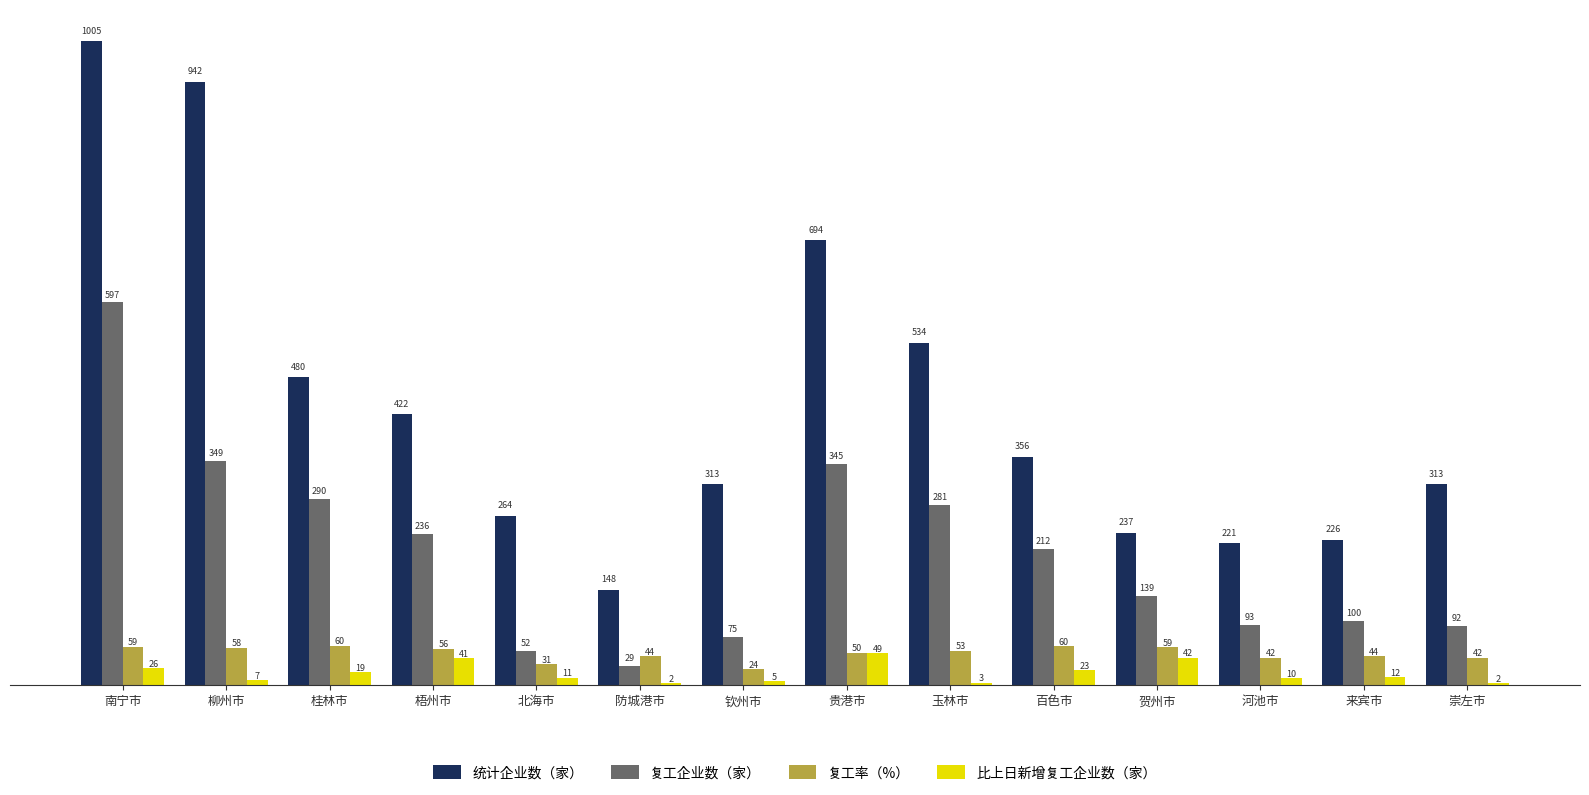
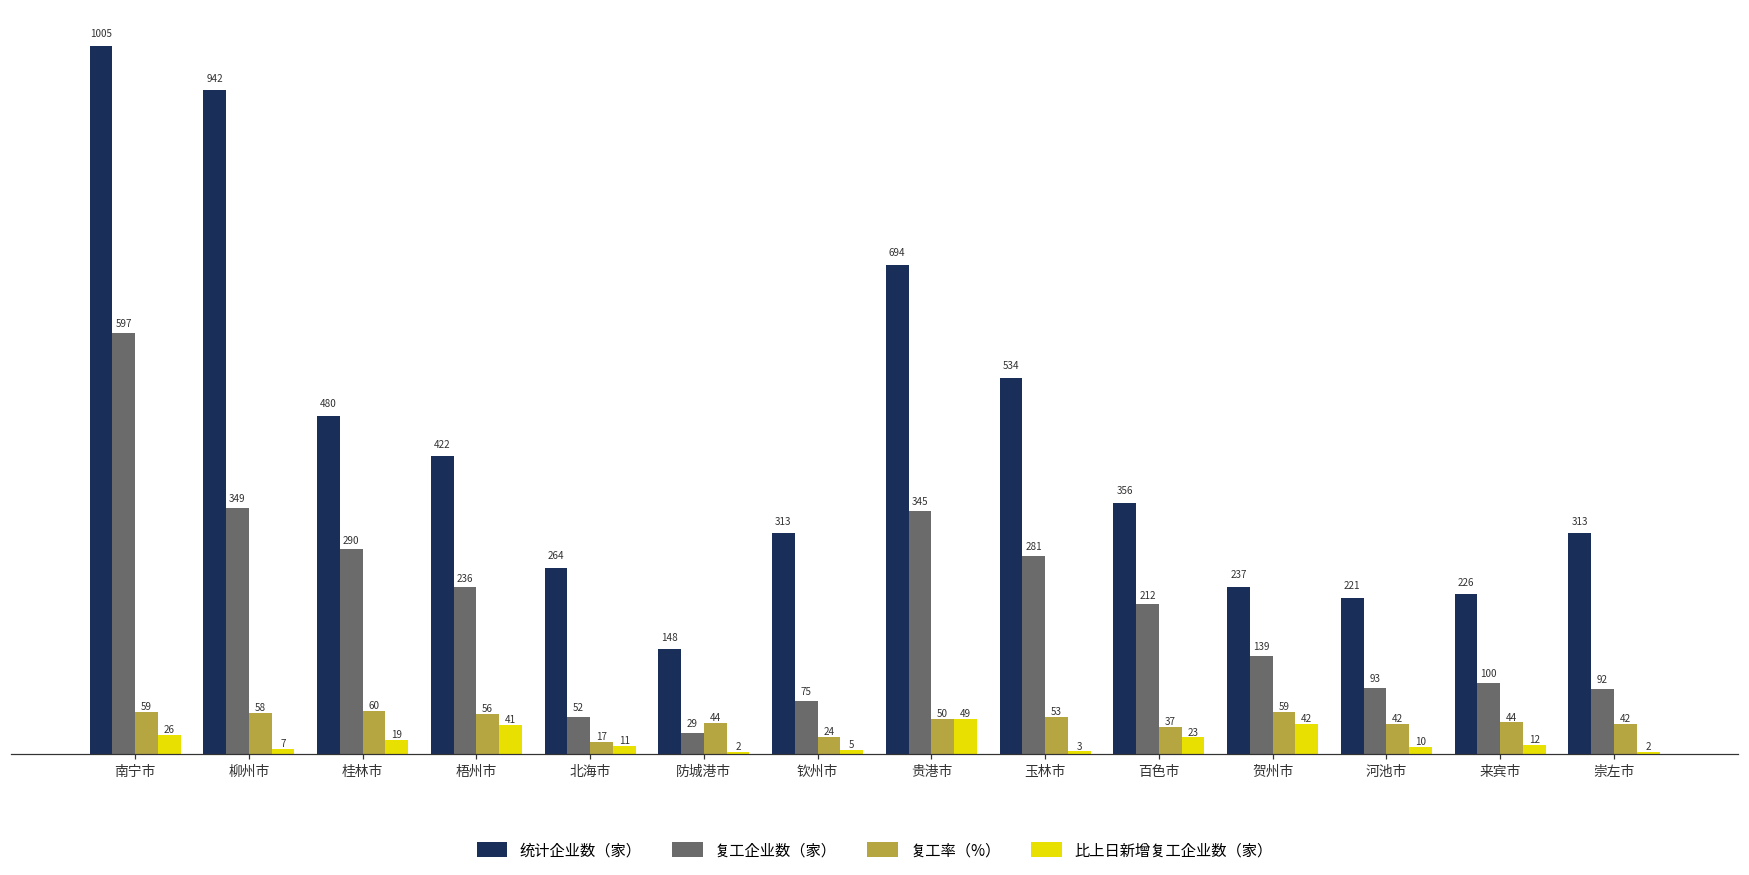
复工率（%）, 北海市: 31 -> 17
复工率（%）, 百色市: 60 -> 37
